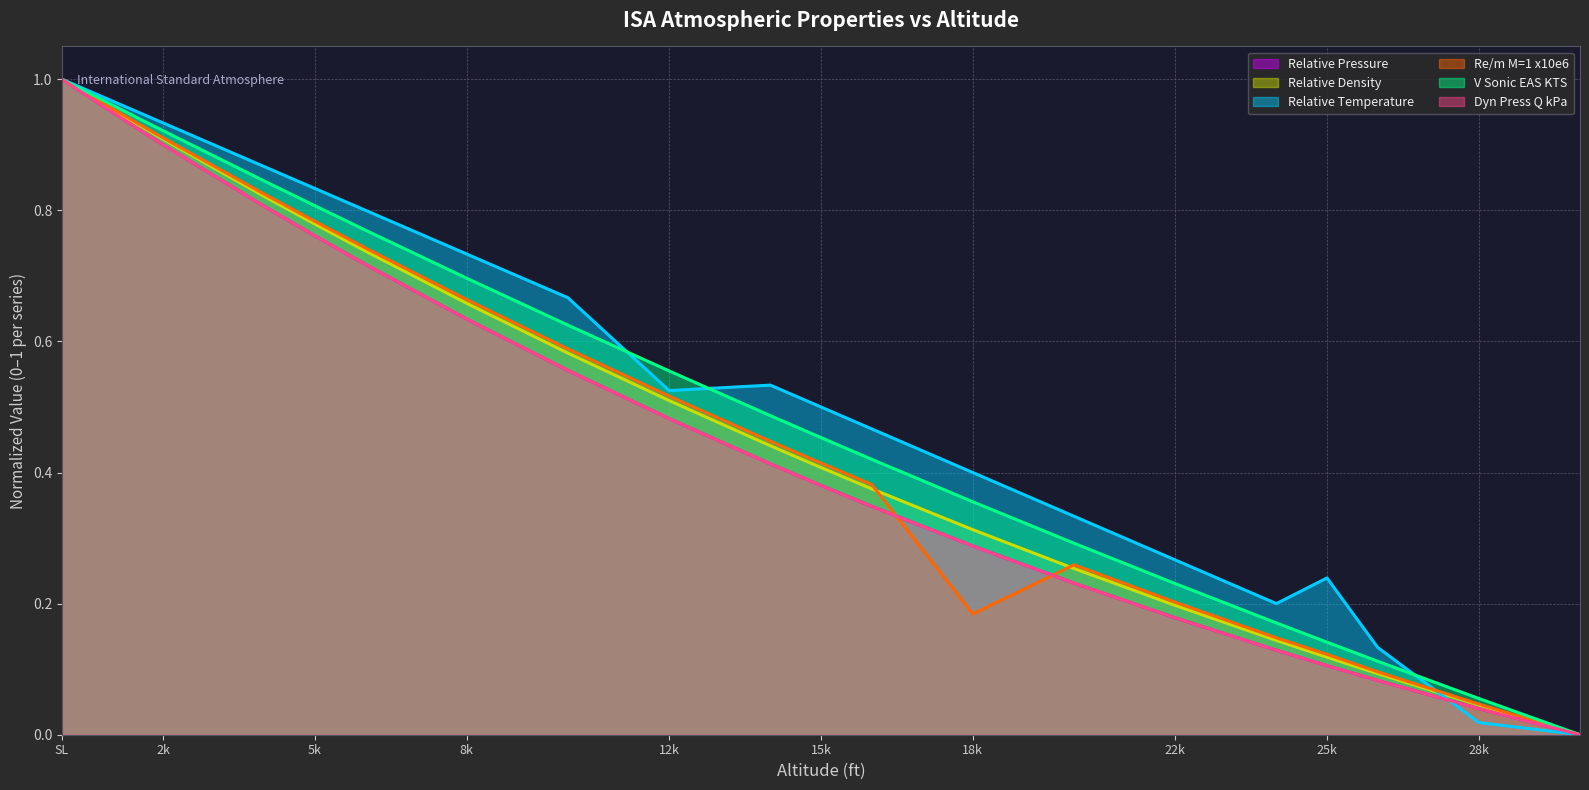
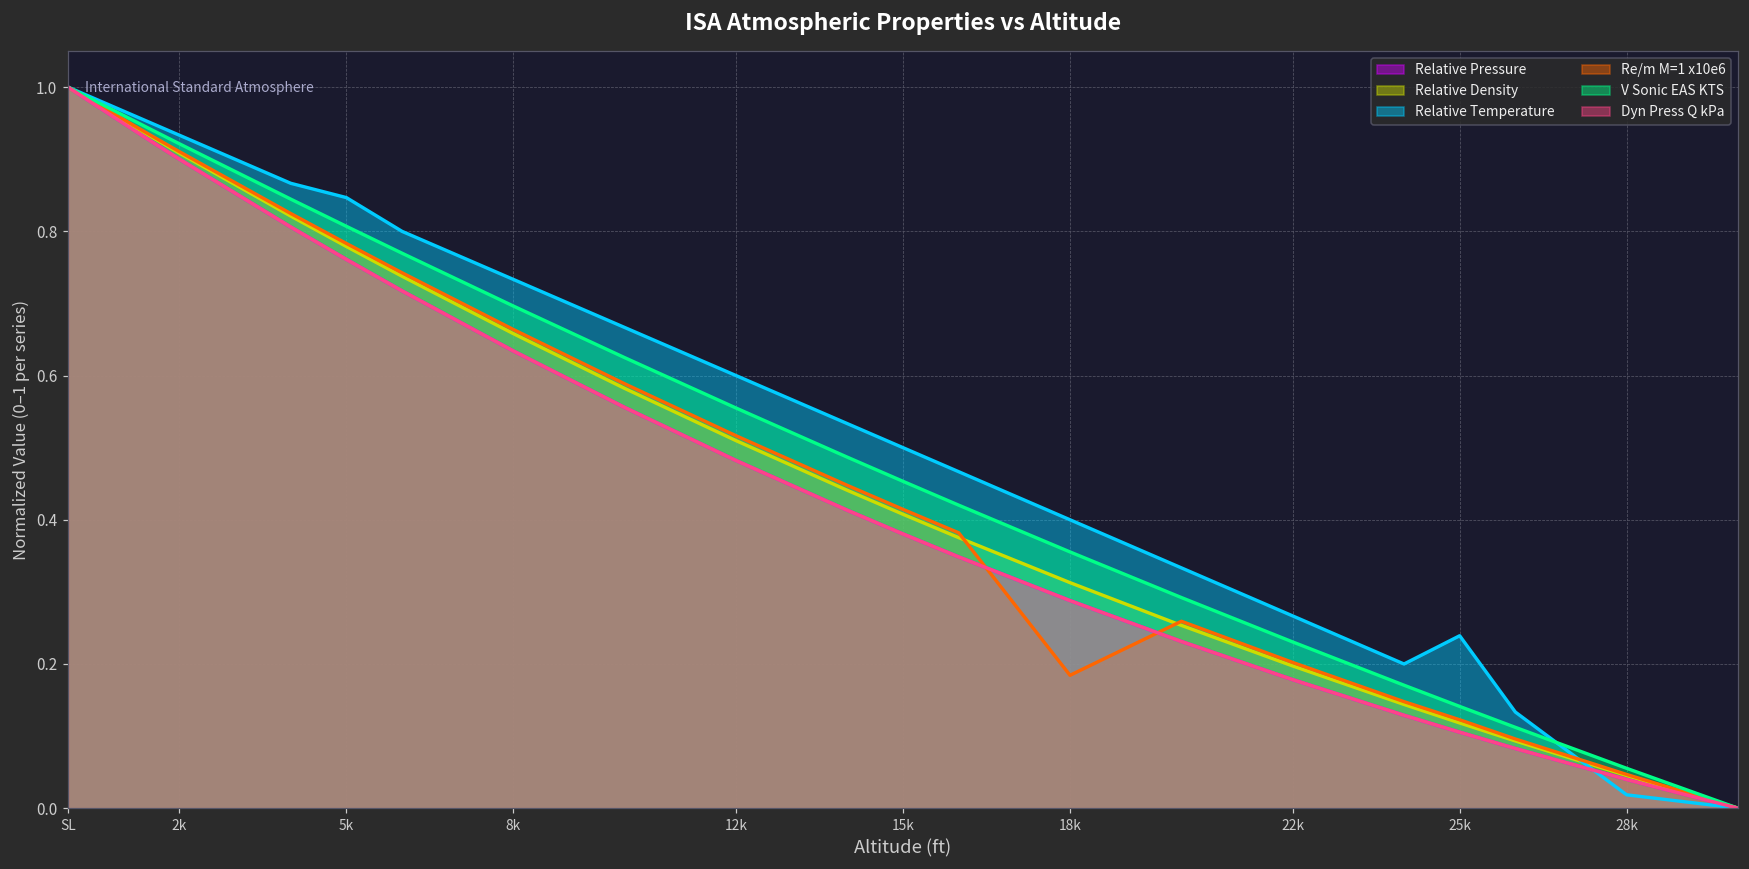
Relative Temperature, 5k: 0.83 -> 0.85
Relative Temperature, 12k: 0.53 -> 0.60
